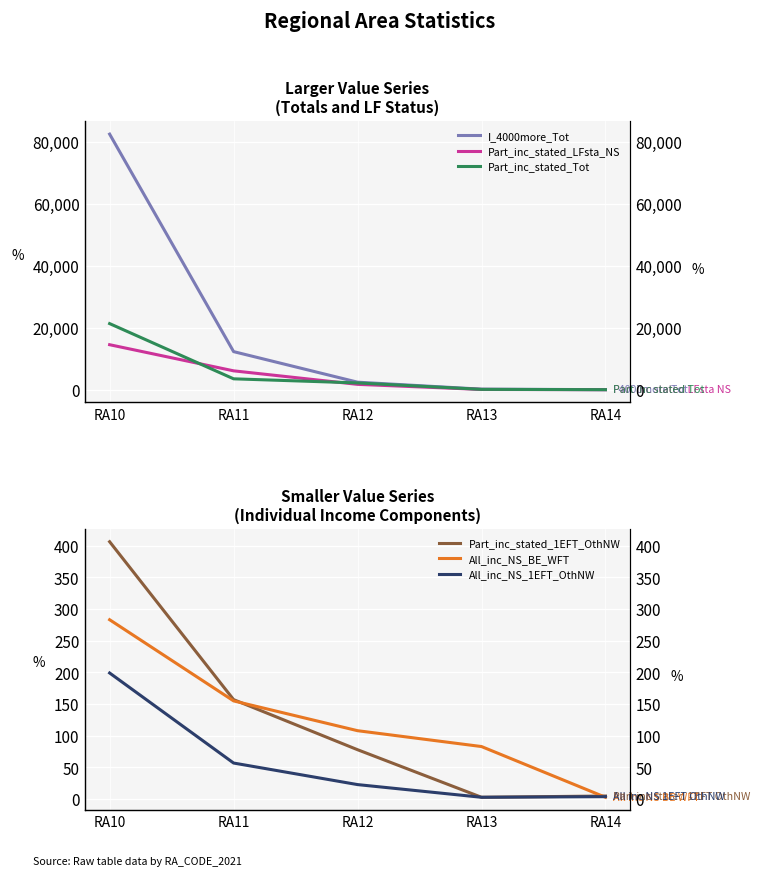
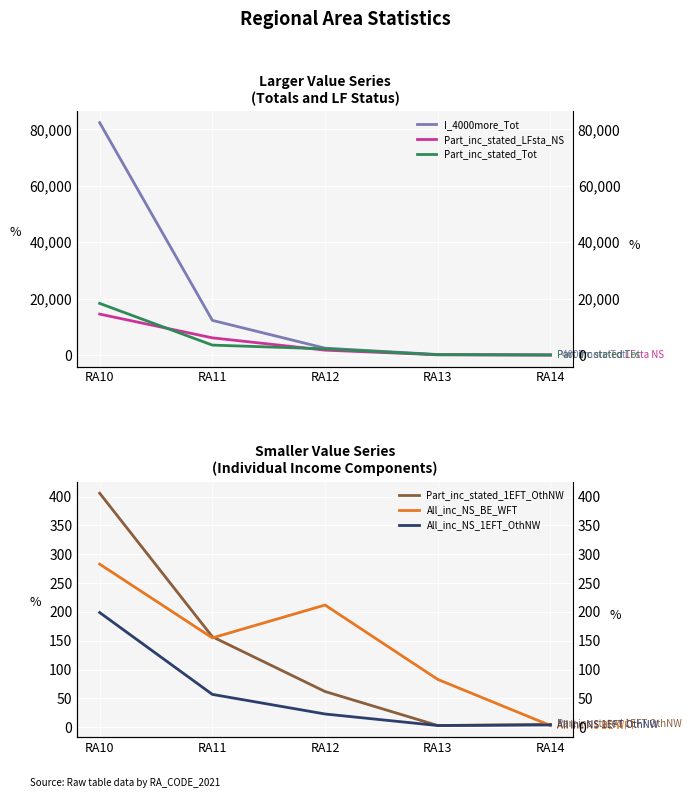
Larger Value Series (Totals and LF Status), Part_inc_stated_Tot, RA10: 21,000 -> 18,000
Smaller Value Series (Individual Income Components), Part_inc_stated_1EFT_OthNW, RA12: 80 -> 60
Smaller Value Series (Individual Income Components), All_inc_NS_BE_WFT, RA12: 110 -> 210
